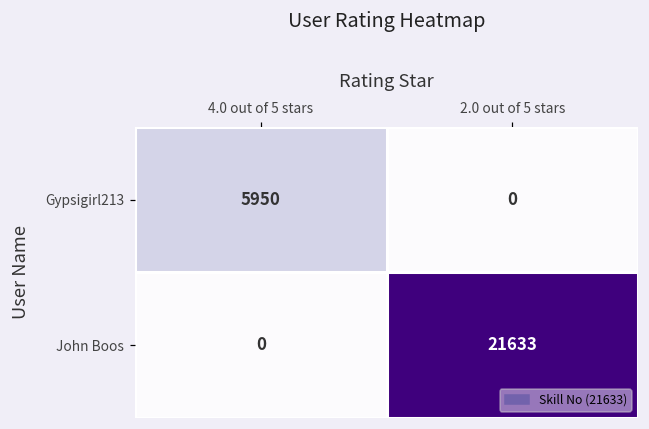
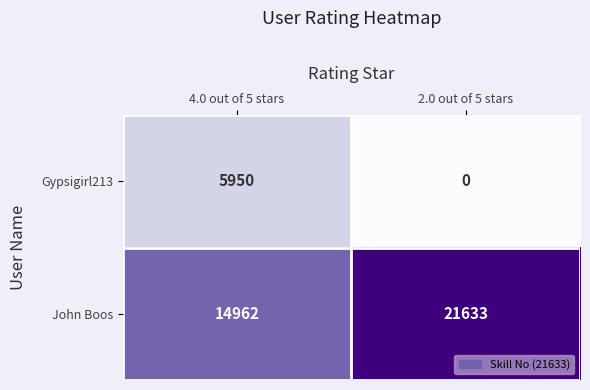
John Boos, 4.0 out of 5 stars: 0 -> 14962
